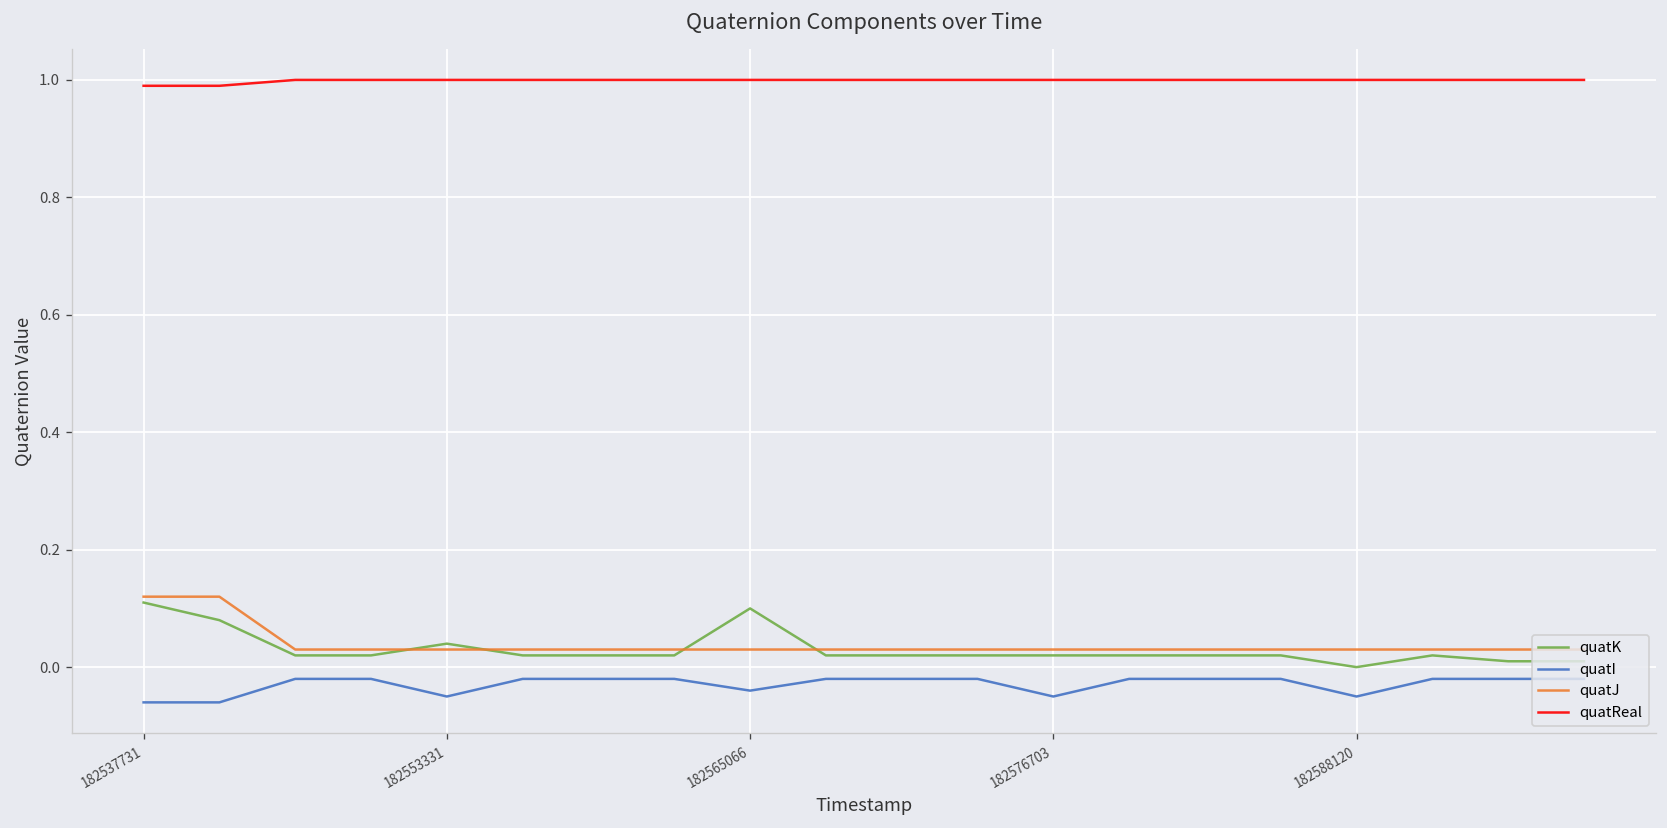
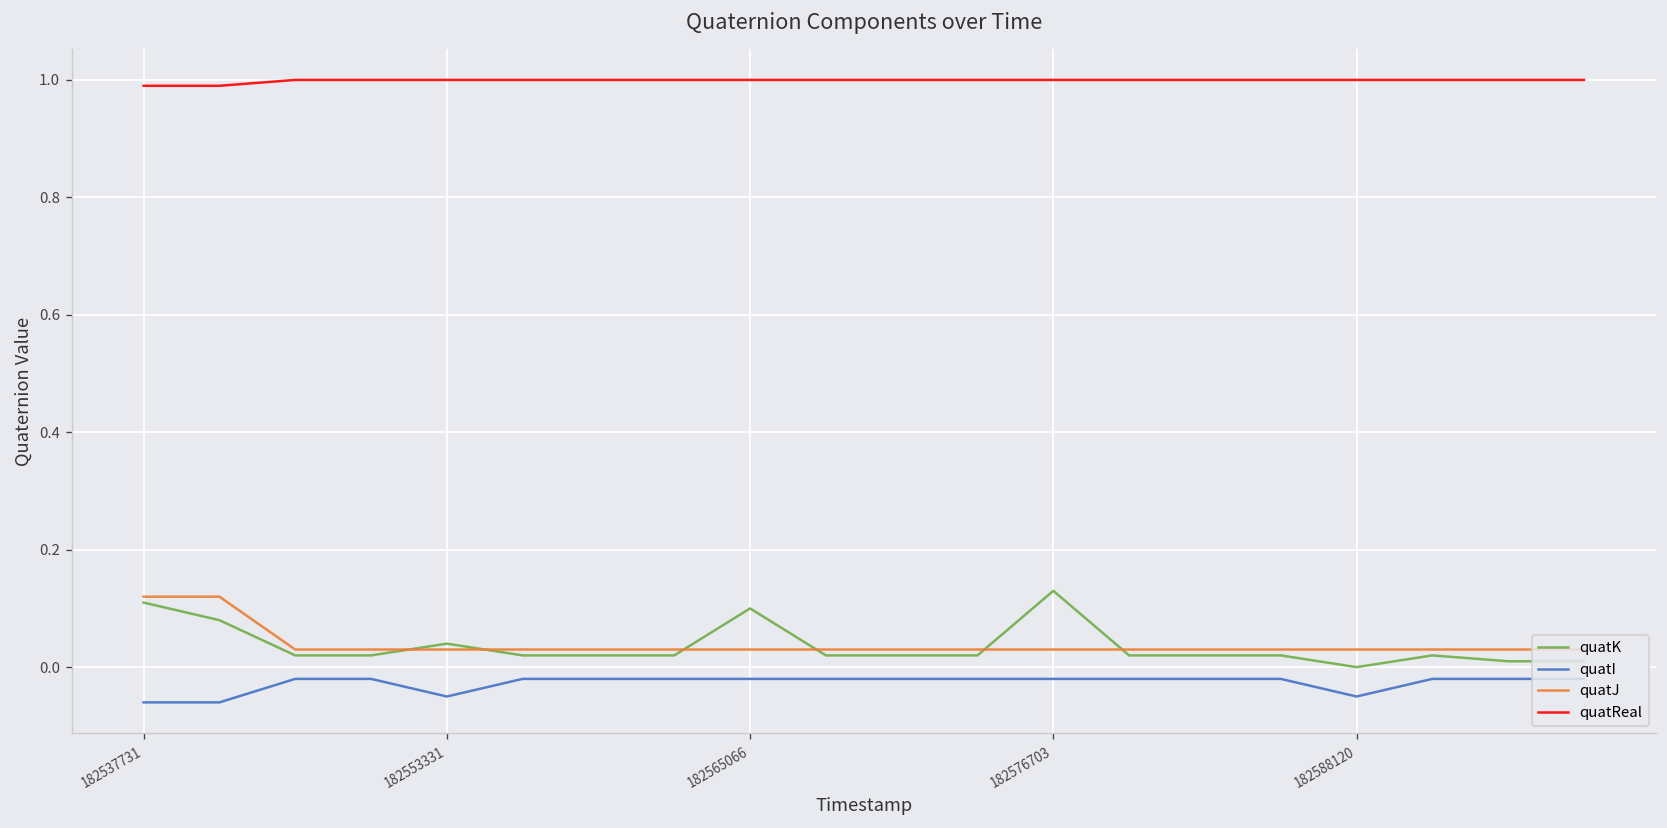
quatI, 182565066: -0.04 -> -0.02
quatK, 182576703: 0.02 -> 0.13
quatI, 182576703: -0.05 -> -0.02
